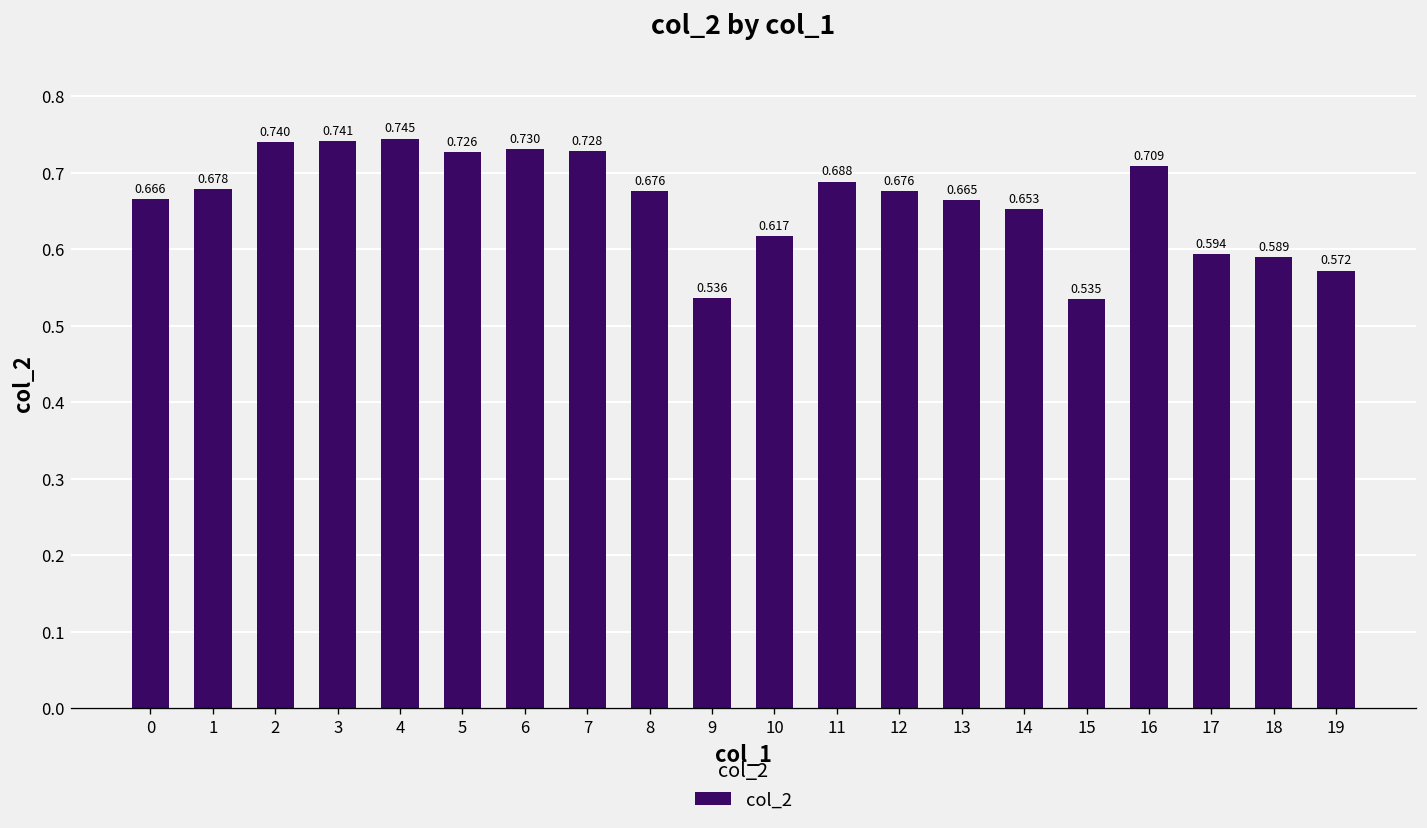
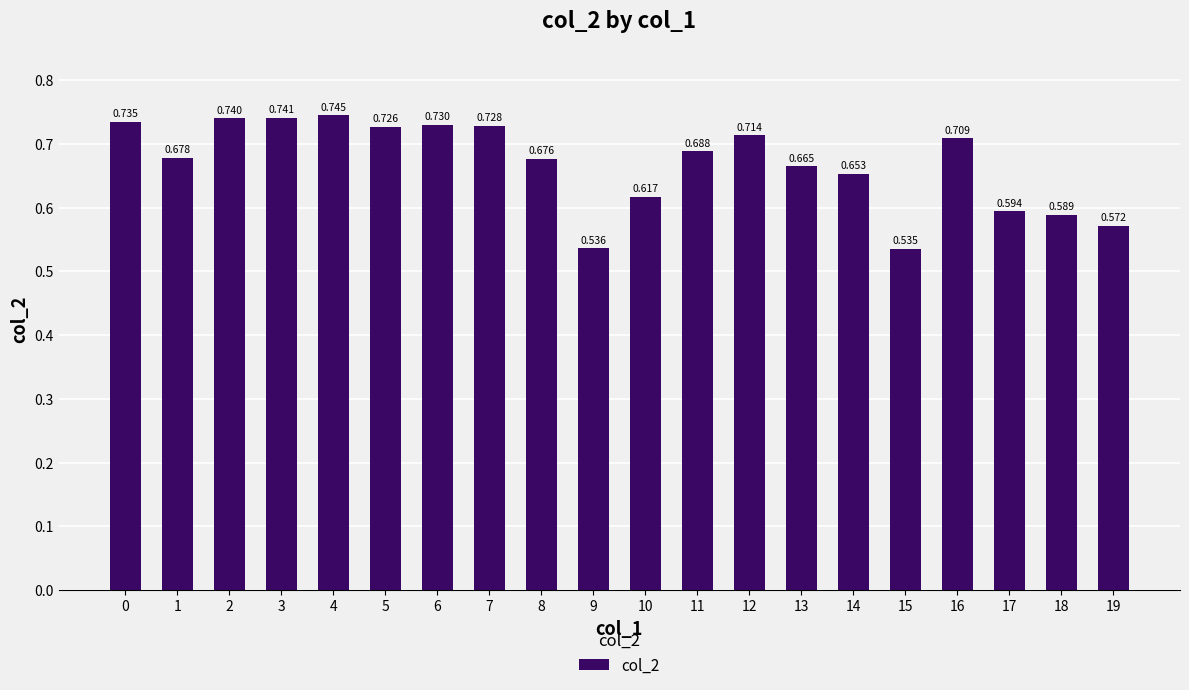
0: 0.666 -> 0.735
12: 0.676 -> 0.714
